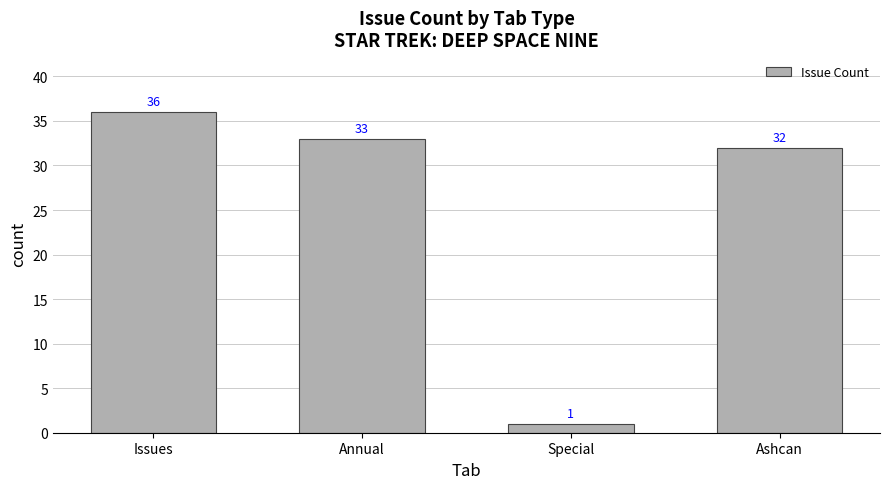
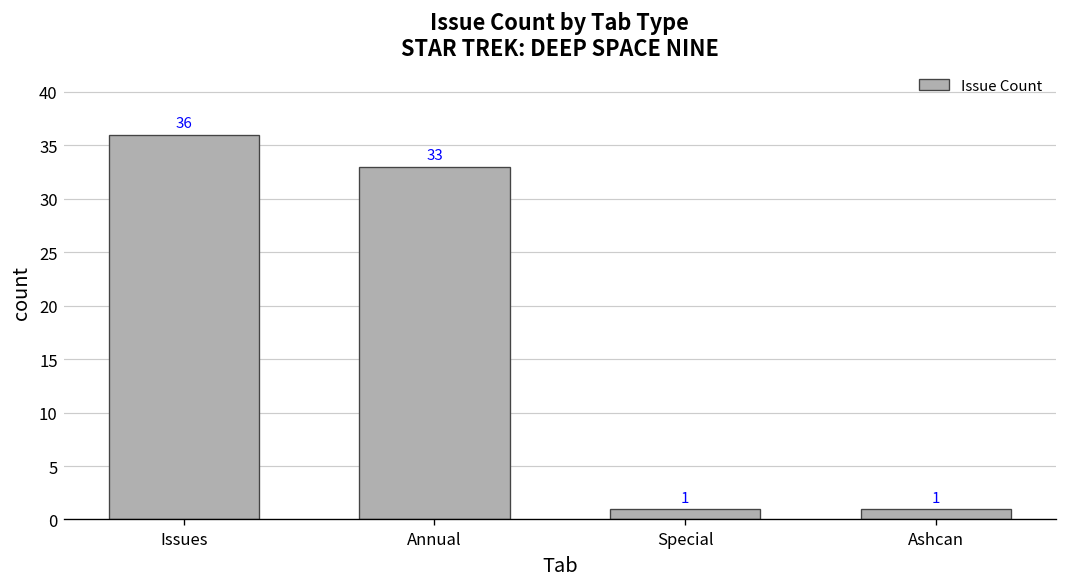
Ashcan: 32 -> 1
